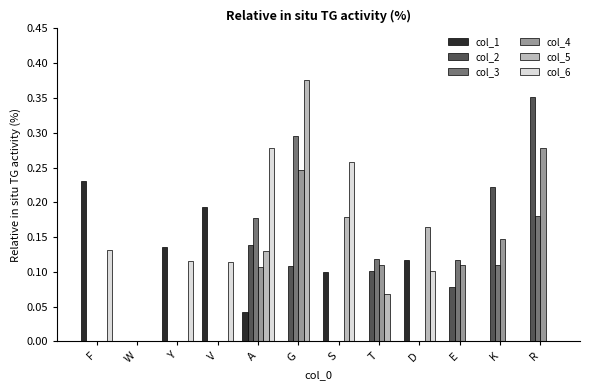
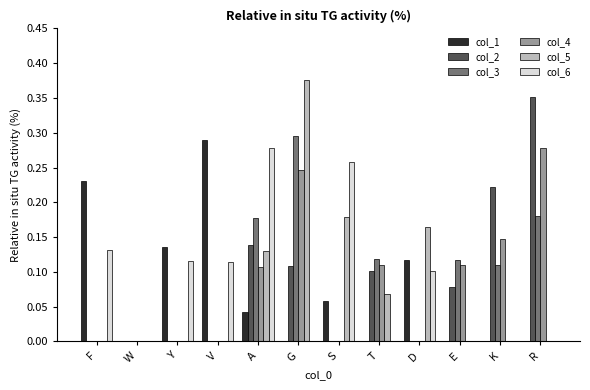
col_1, V: 0.19 -> 0.29
col_1, S: 0.10 -> 0.06
